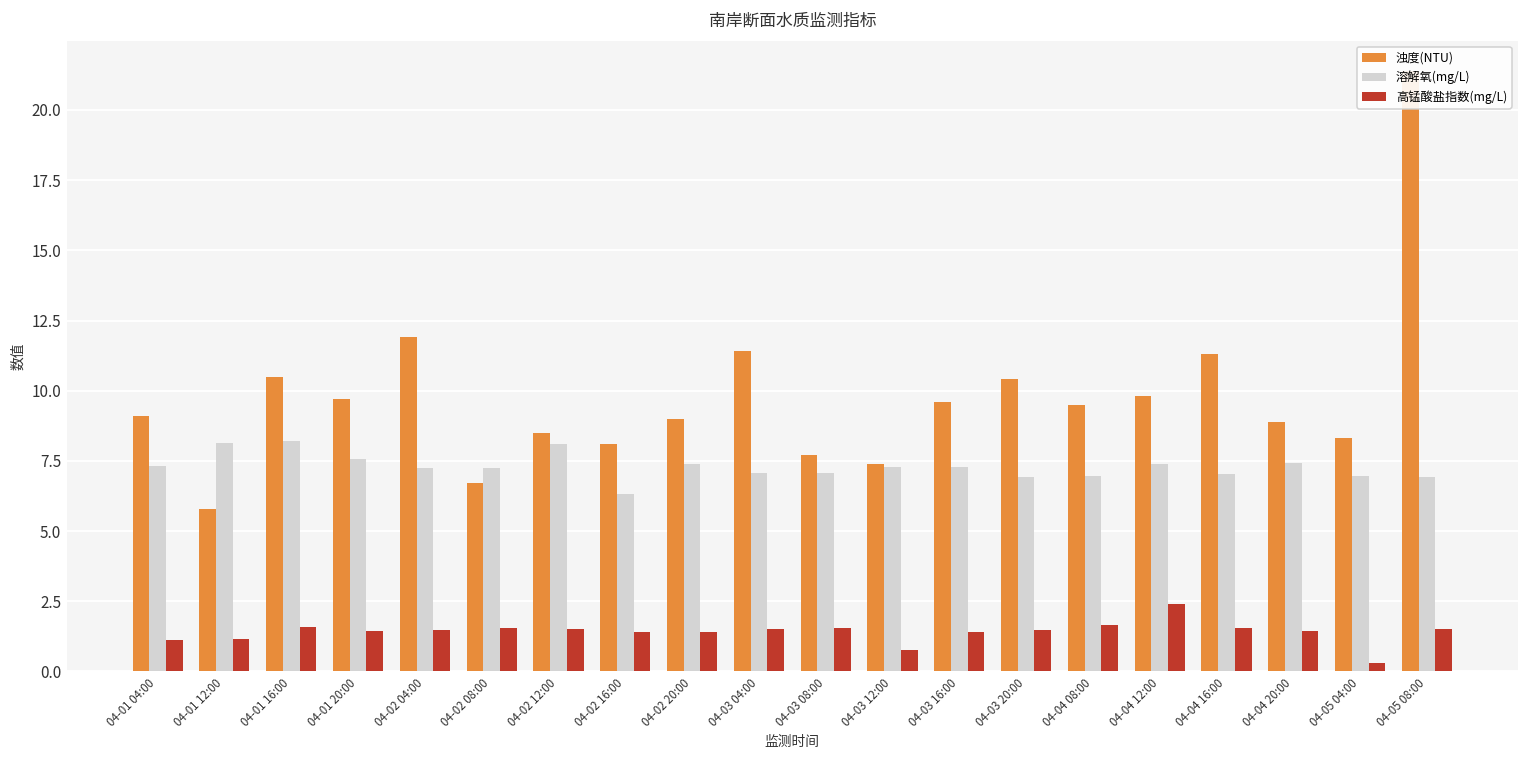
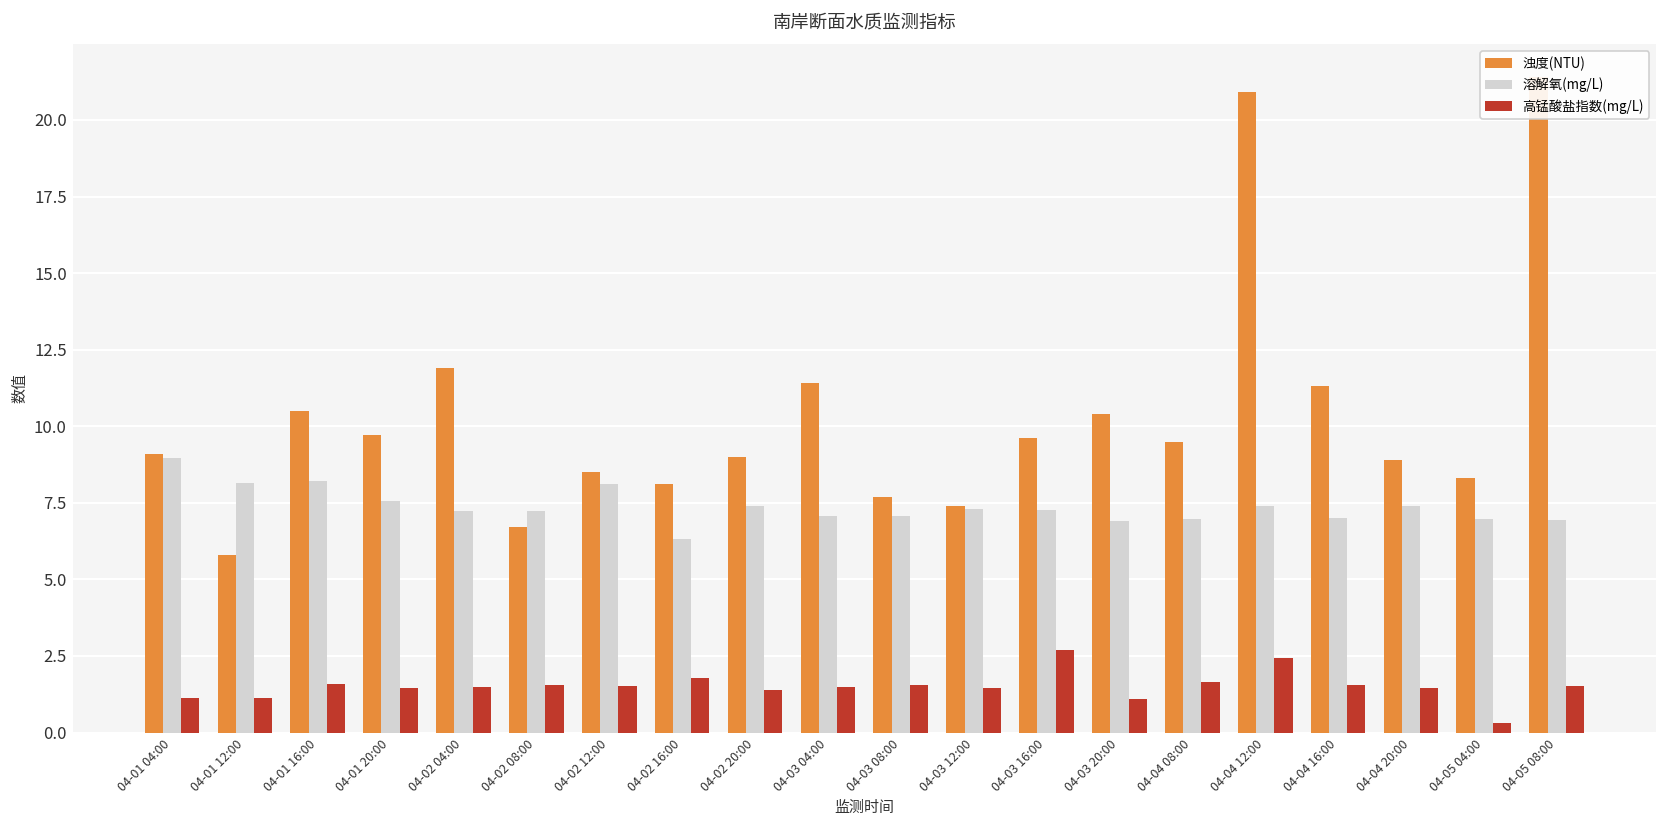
溶解氧(mg/L), 04-01 04:00: 7.3 -> 9.0
高锰酸盐指数(mg/L), 04-02 16:00: 1.4 -> 1.8
高锰酸盐指数(mg/L), 04-03 12:00: 0.8 -> 1.5
高锰酸盐指数(mg/L), 04-03 16:00: 1.4 -> 2.7
高锰酸盐指数(mg/L), 04-03 20:00: 1.5 -> 1.1
浊度(NTU), 04-04 12:00: 9.8 -> 20.9
